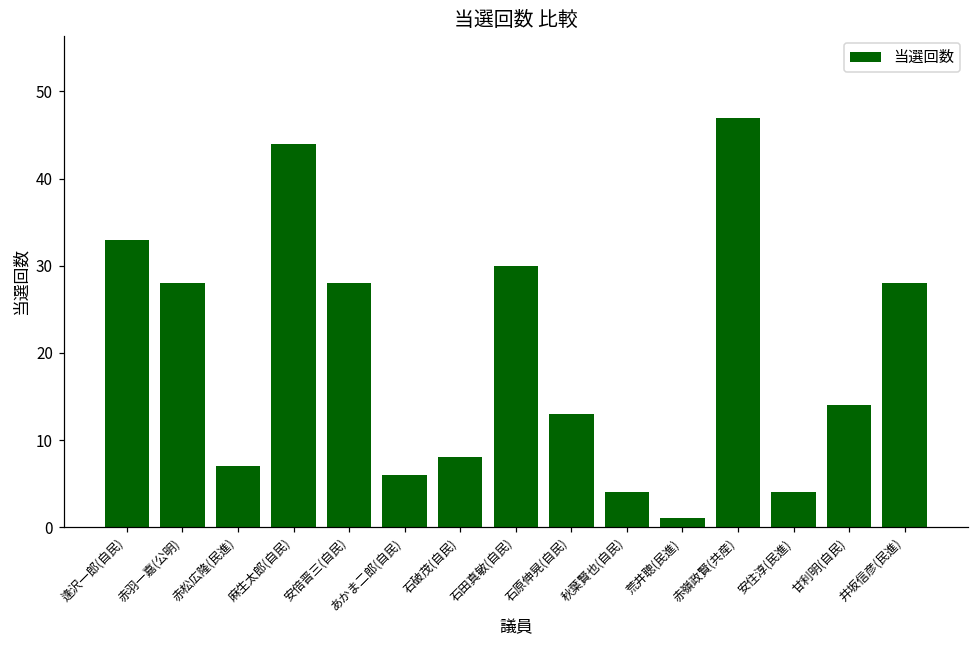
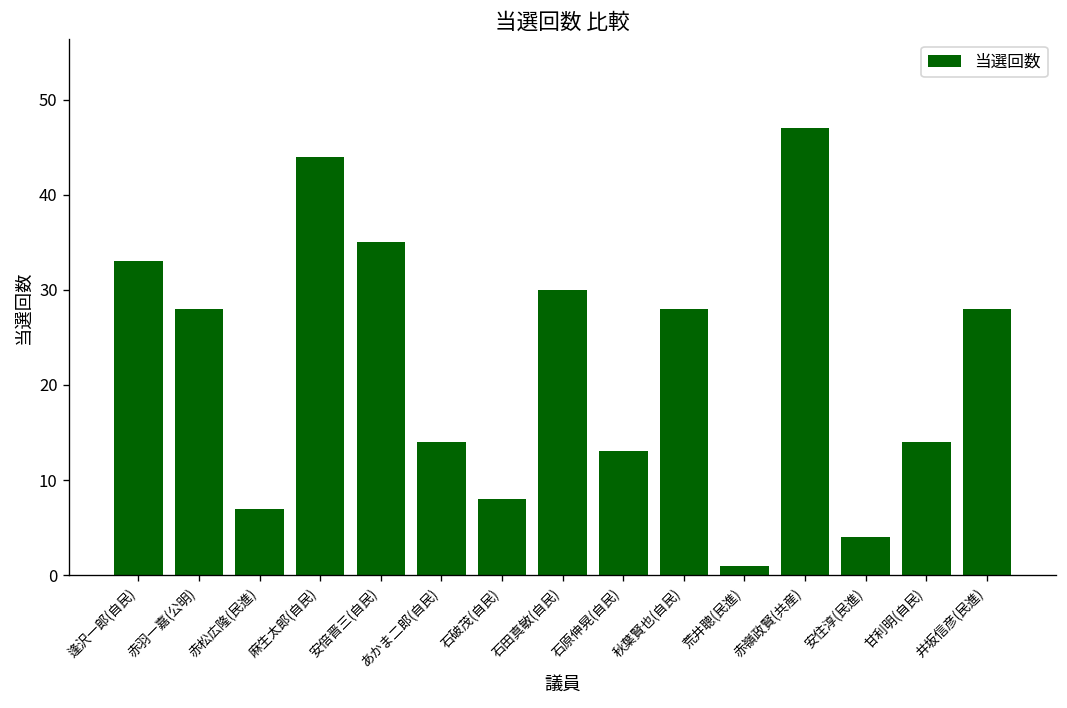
安倍晋三(自民): 28 -> 35
あかま二郎(自民): 6 -> 14
秋葉賢也(自民): 4 -> 28
